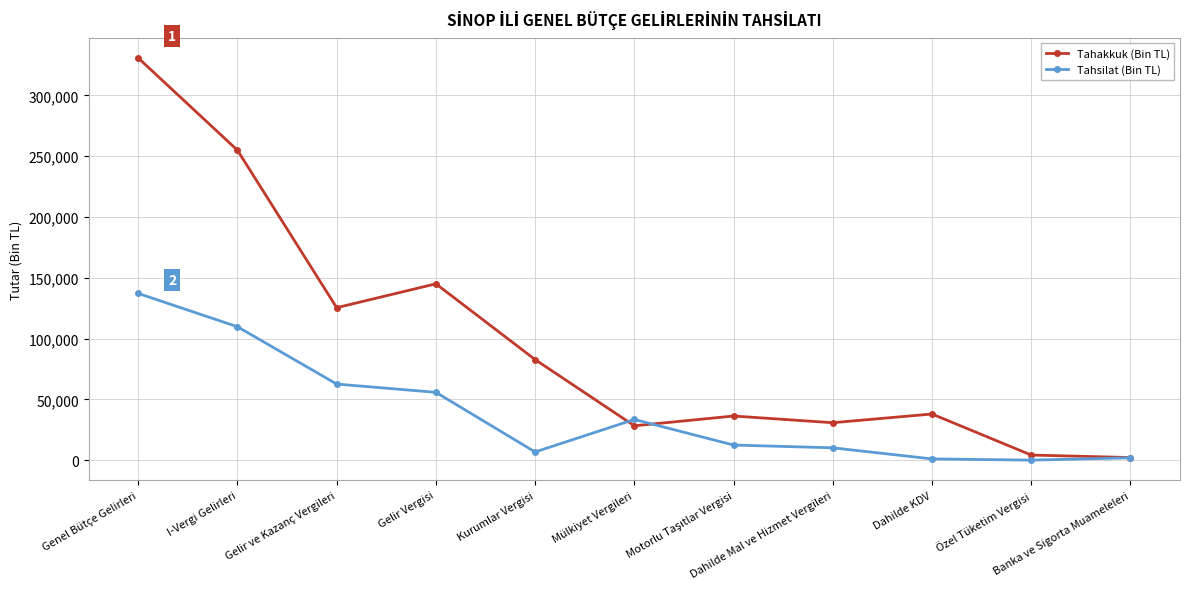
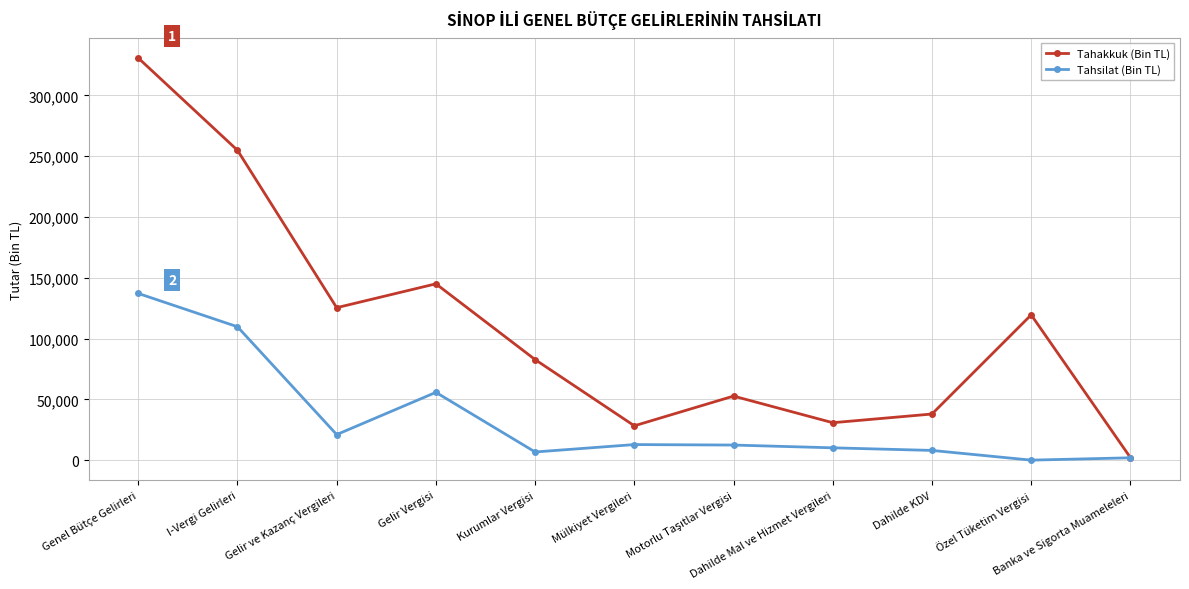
Tahsilat (Bin TL), Gelir ve Kazanç Vergileri: 63,000 -> 21,000
Tahsilat (Bin TL), Mülkiyet Vergileri: 34,000 -> 13,000
Tahakkuk (Bin TL), Motorlu Taşıtlar Vergisi: 36,000 -> 53,000
Tahsilat (Bin TL), Dahilde KDV: 1,000 -> 8,000
Tahakkuk (Bin TL), Özel Tüketim Vergisi: 4,000 -> 120,000
